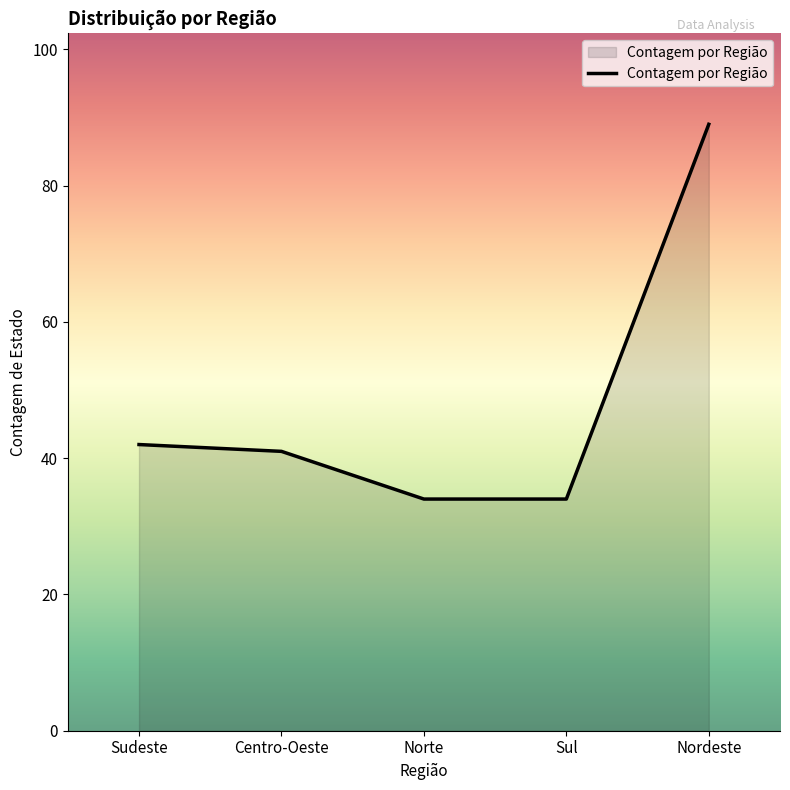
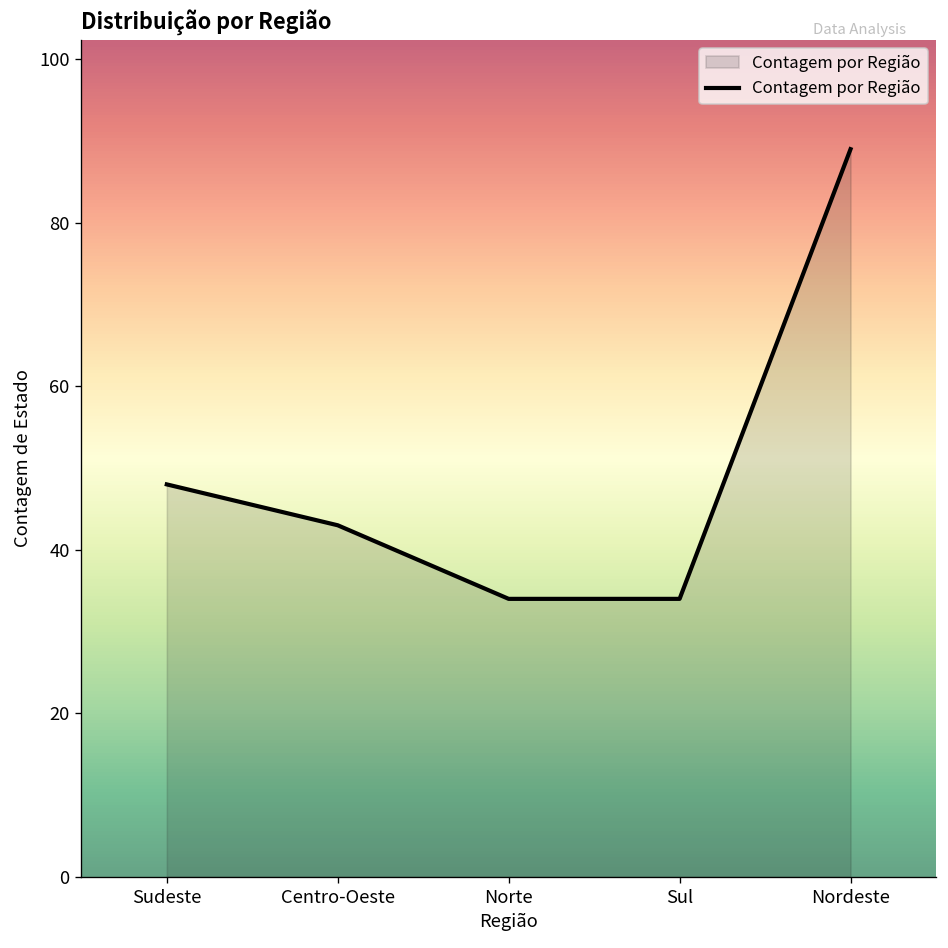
Sudeste: 42 -> 48
Centro-Oeste: 41 -> 43
